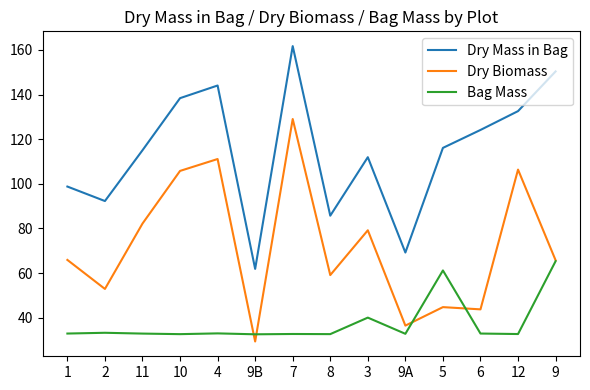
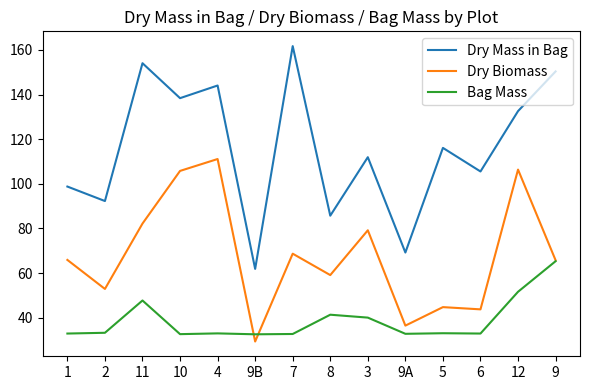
Dry Mass in Bag, 11: 115 -> 154
Bag Mass, 11: 33 -> 48
Dry Biomass, 7: 129 -> 69
Bag Mass, 8: 33 -> 41
Bag Mass, 5: 61 -> 33
Dry Mass in Bag, 6: 124 -> 106
Bag Mass, 12: 33 -> 52
